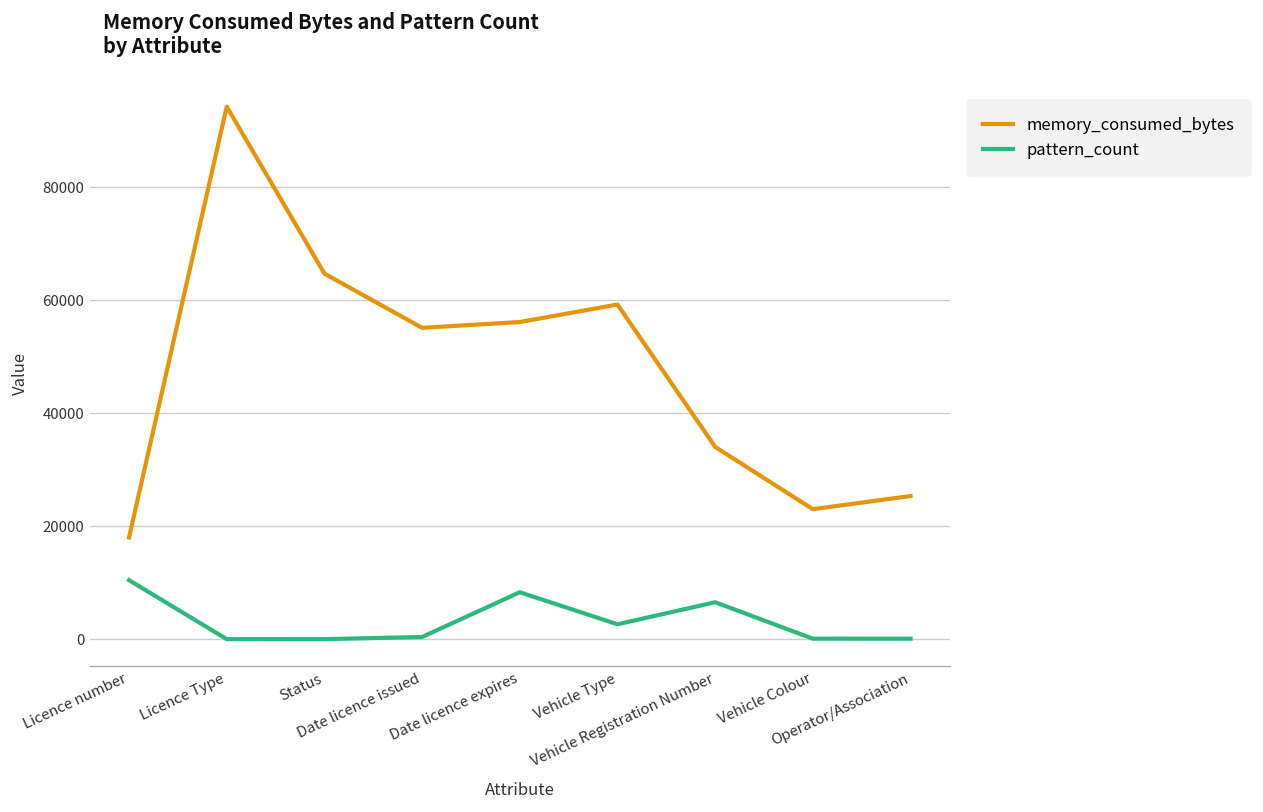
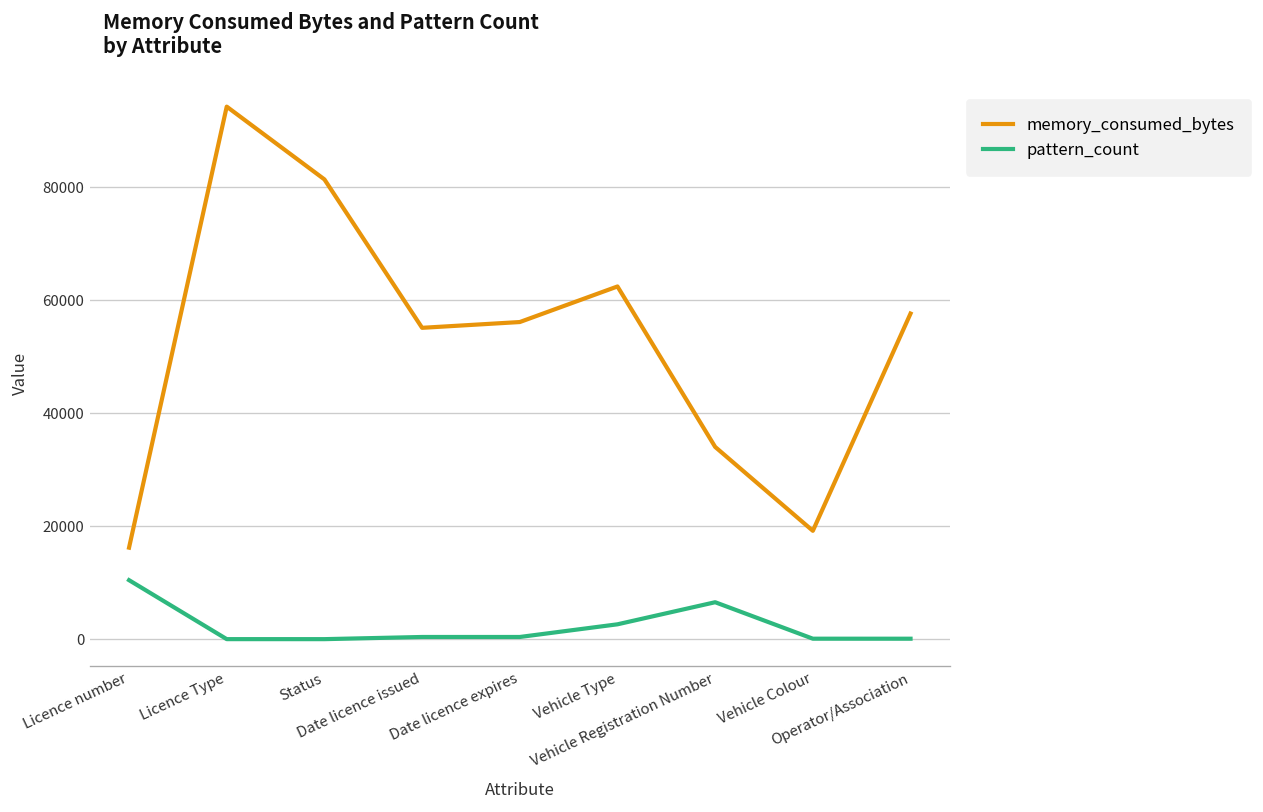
memory_consumed_bytes, Licence number: 18000 -> 16000
memory_consumed_bytes, Status: 65000 -> 81000
pattern_count, Date licence expires: 8000 -> 0
memory_consumed_bytes, Vehicle Type: 59000 -> 62000
memory_consumed_bytes, Vehicle Colour: 23000 -> 19000
memory_consumed_bytes, Operator/Association: 25000 -> 58000
